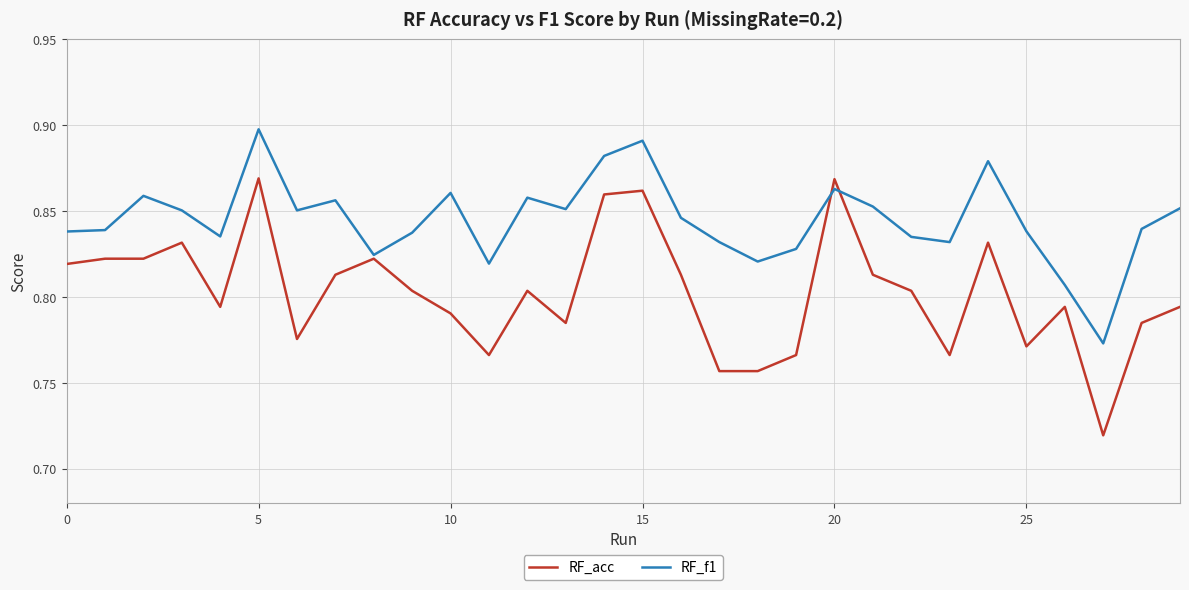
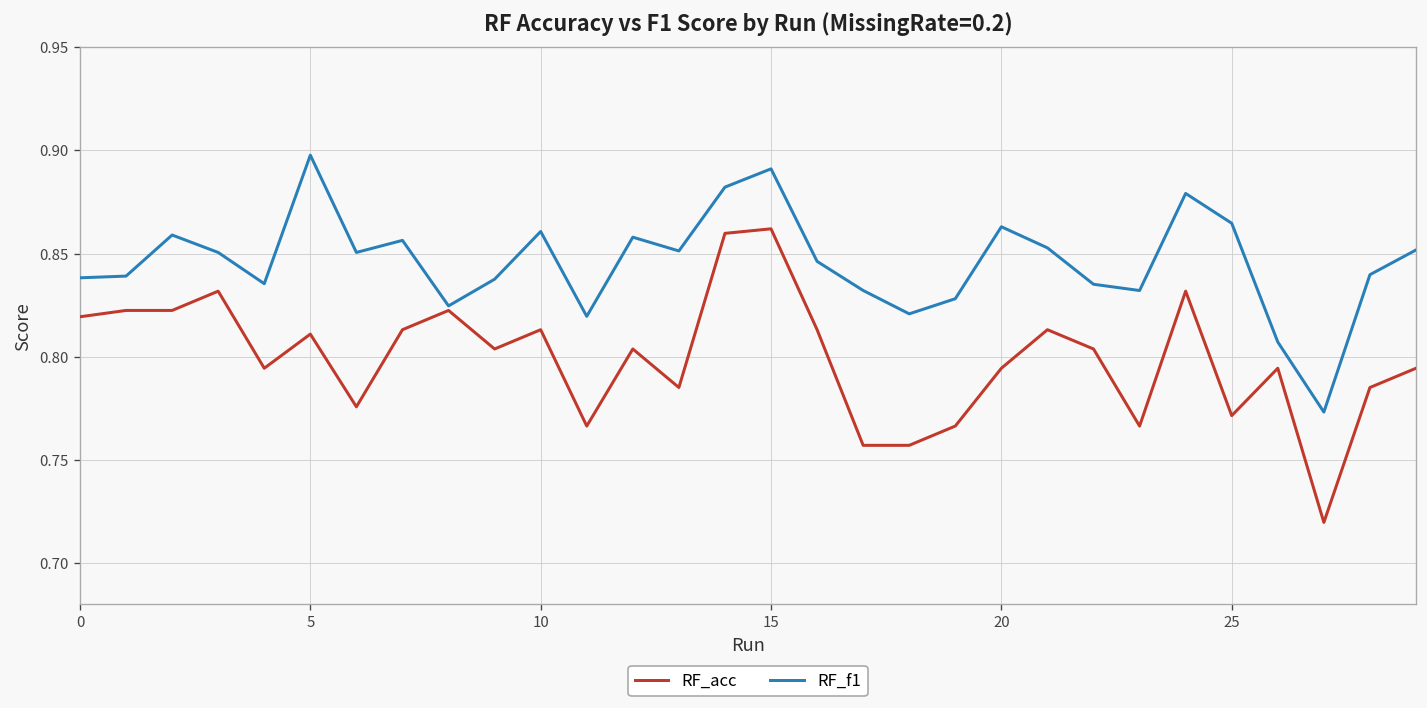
RF_acc, 5: 0.869 -> 0.811
RF_acc, 10: 0.791 -> 0.813
RF_acc, 20: 0.869 -> 0.794
RF_f1, 25: 0.838 -> 0.865
